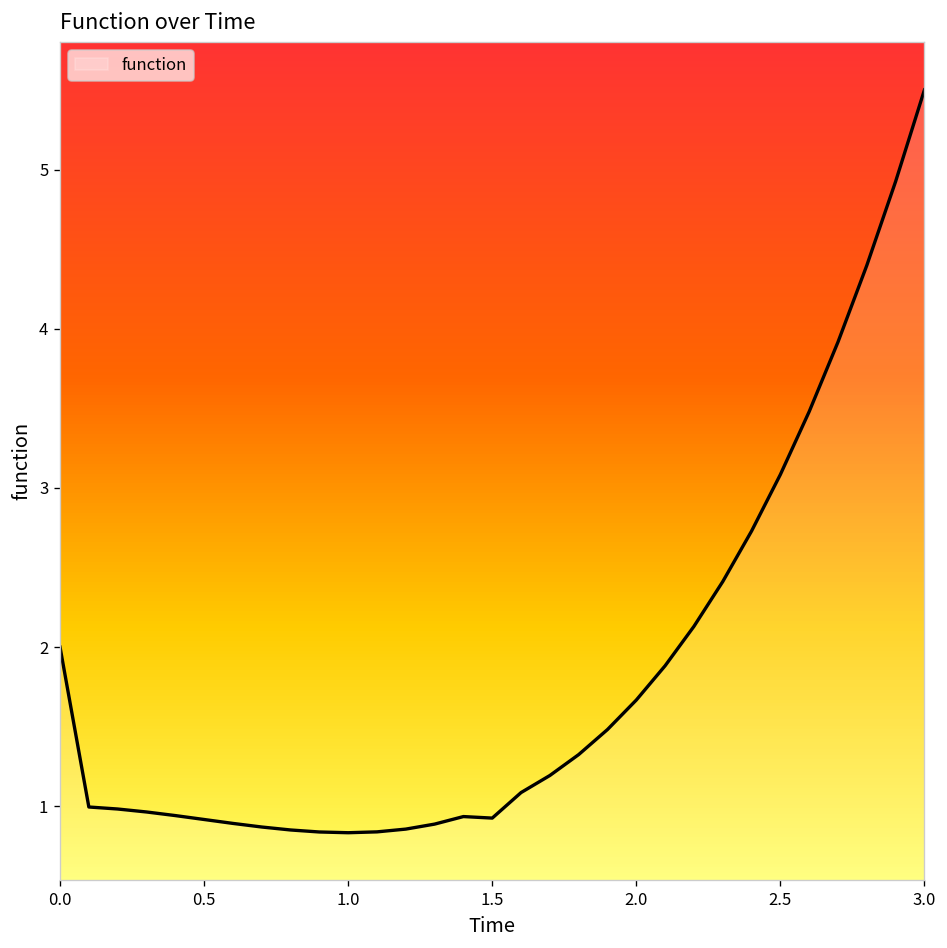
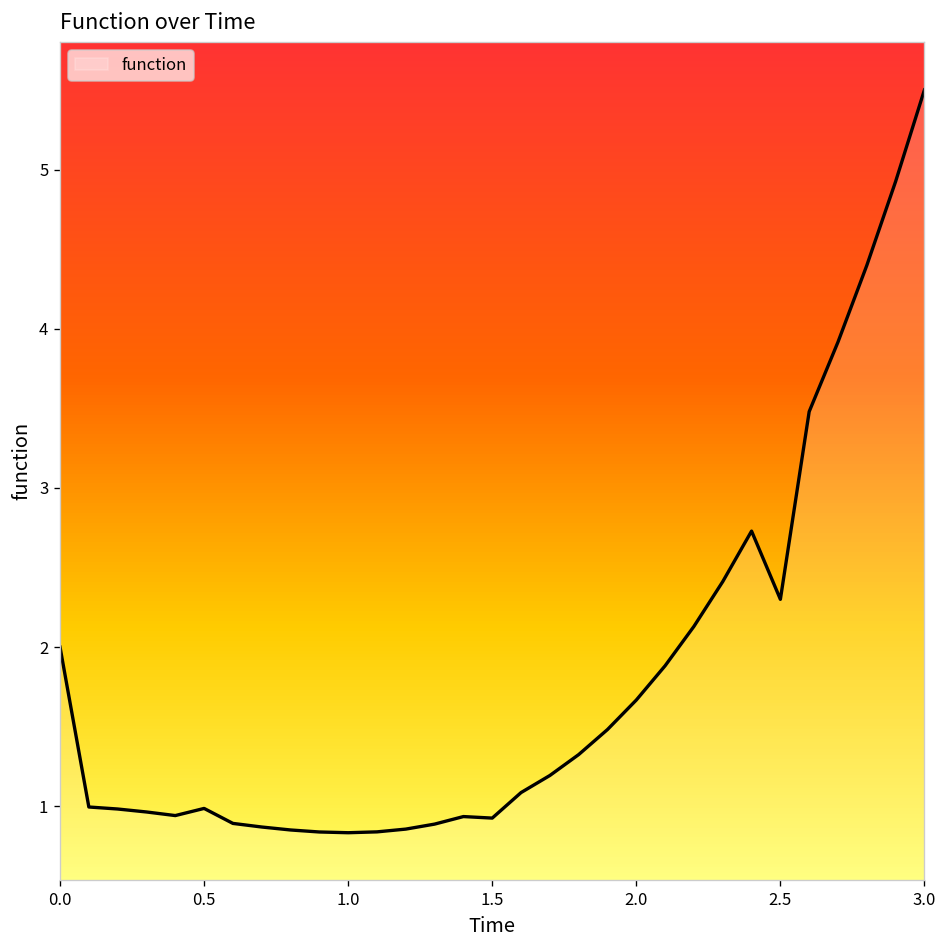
0.5: 0.92 -> 0.99
2.5: 3.08 -> 2.30
